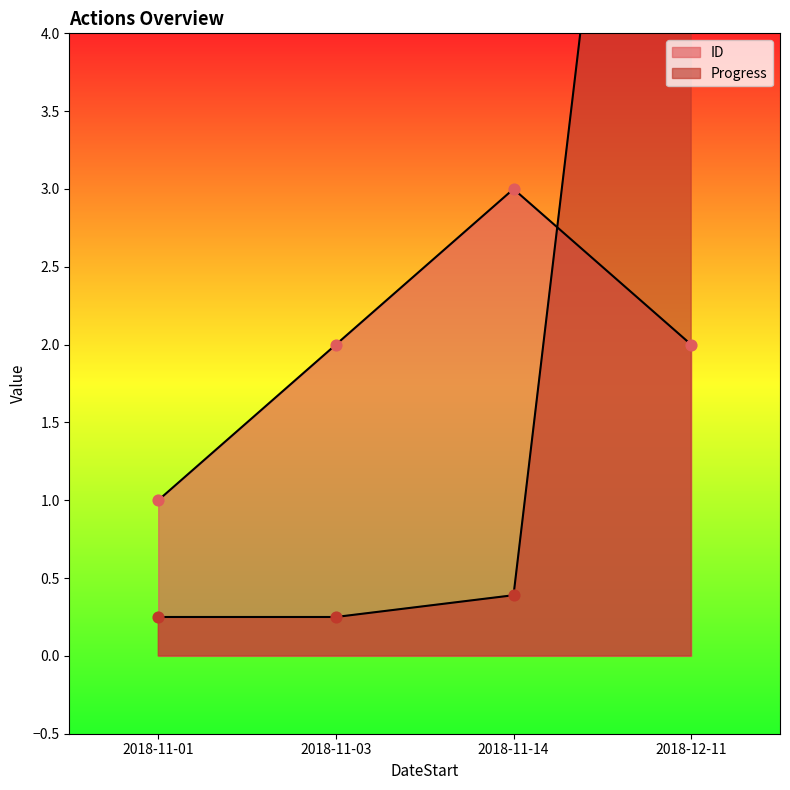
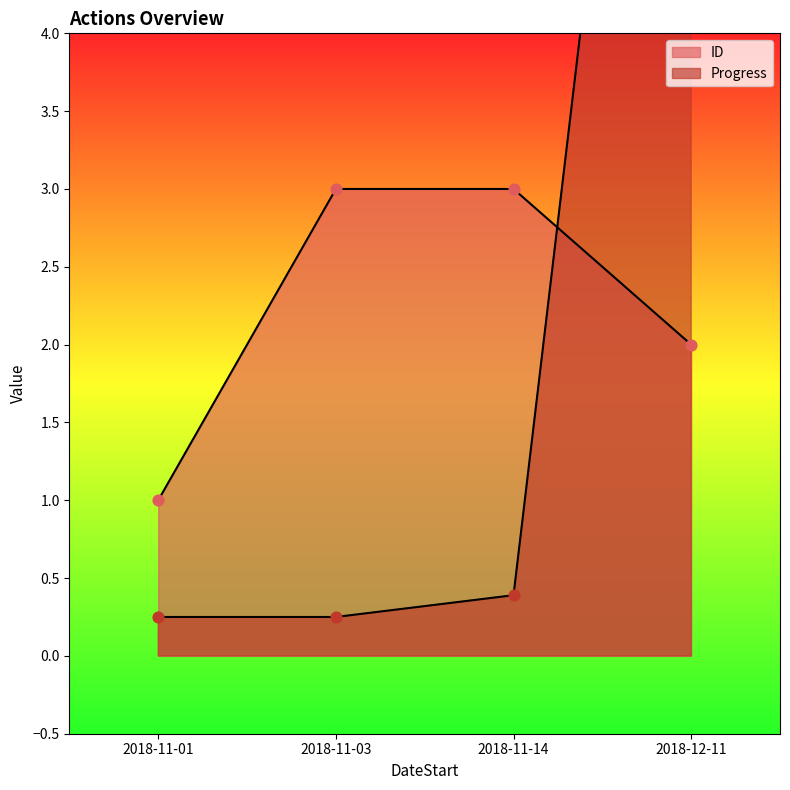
ID, 2018-11-03: 2 -> 3
